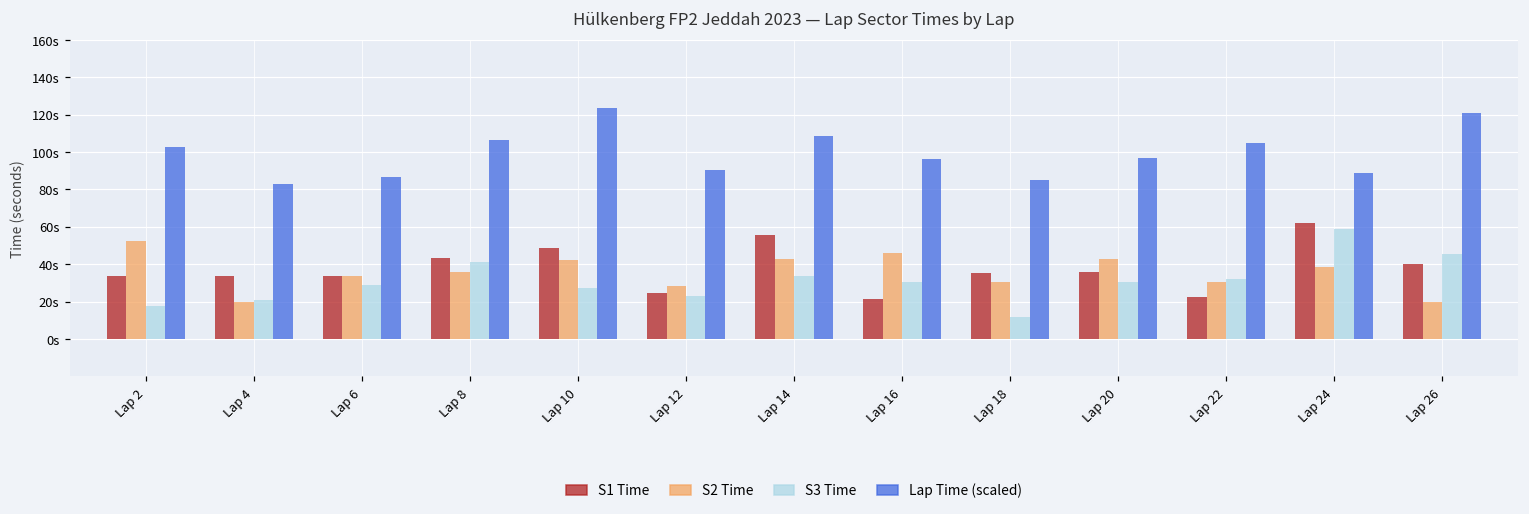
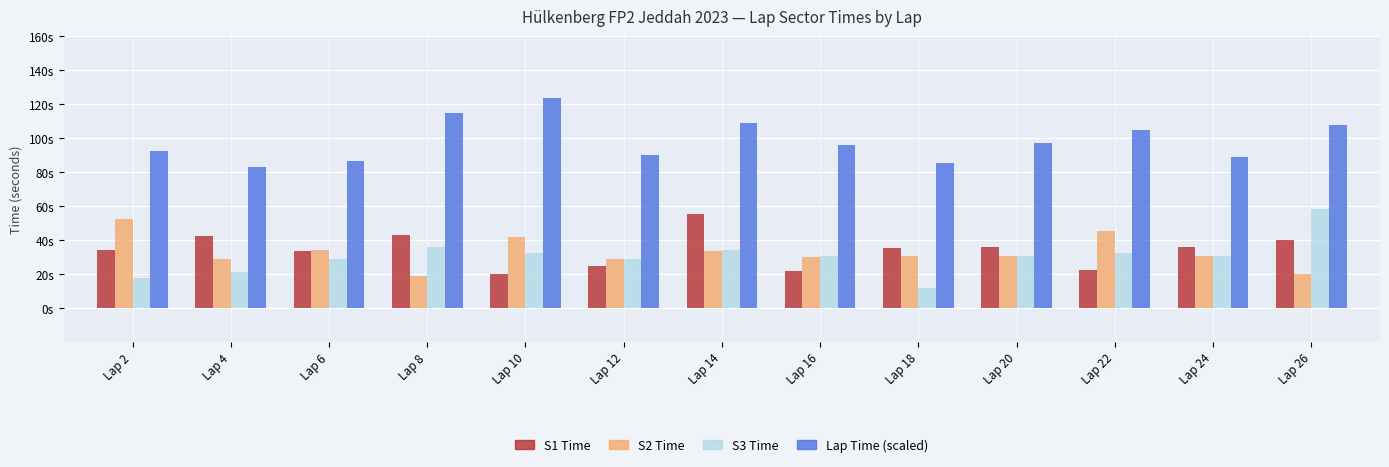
Lap Time (scaled), Lap 2: 103s -> 92s
S1 Time, Lap 4: 34s -> 42s
S2 Time, Lap 4: 20s -> 29s
S2 Time, Lap 8: 36s -> 19s
S3 Time, Lap 8: 41s -> 36s
Lap Time (scaled), Lap 8: 106s -> 115s
S1 Time, Lap 10: 49s -> 20s
S3 Time, Lap 10: 27s -> 33s
S3 Time, Lap 12: 23s -> 29s
S2 Time, Lap 14: 43s -> 33s
S2 Time, Lap 16: 46s -> 30s
S2 Time, Lap 20: 43s -> 30s
S2 Time, Lap 22: 31s -> 45s
S1 Time, Lap 24: 62s -> 36s
S2 Time, Lap 24: 38s -> 30s
S3 Time, Lap 24: 59s -> 31s
S3 Time, Lap 26: 46s -> 58s
Lap Time (scaled), Lap 26: 121s -> 108s
